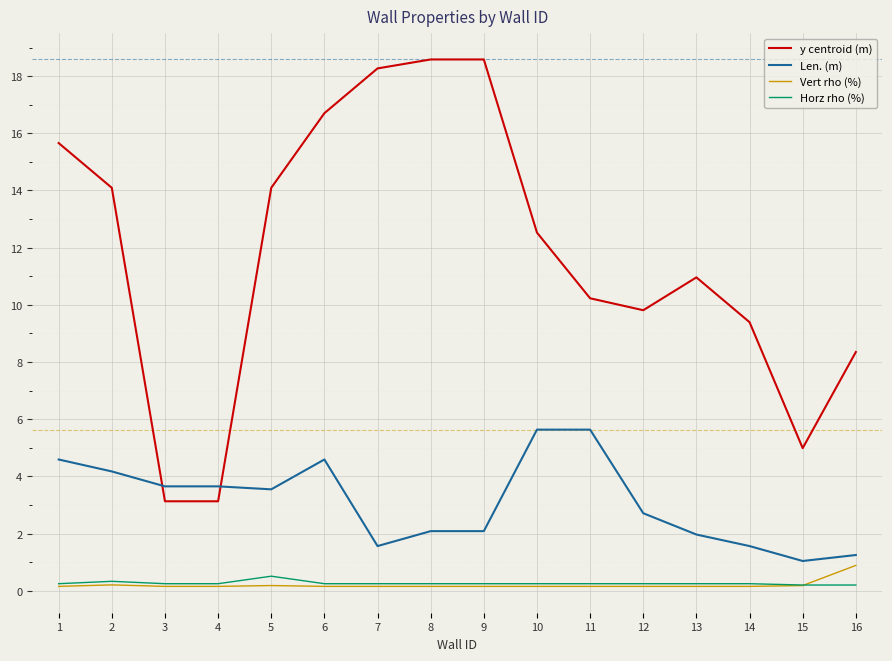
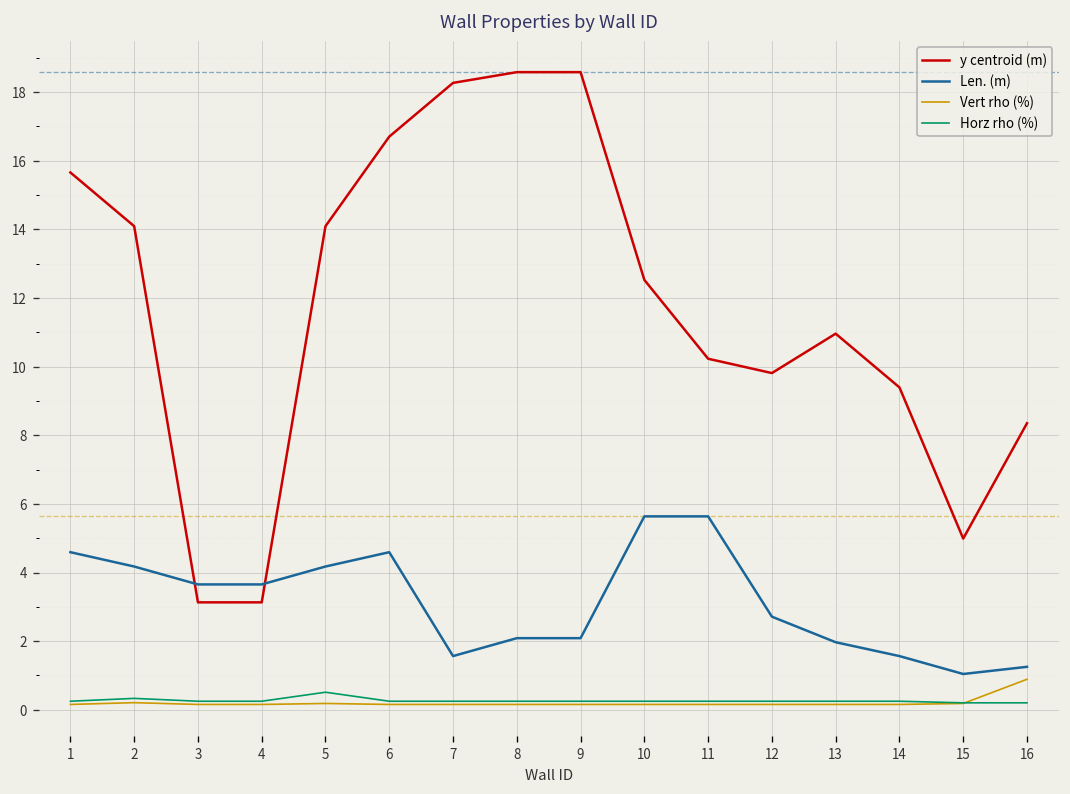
Len. (m), 5: 3.5 -> 4.2
